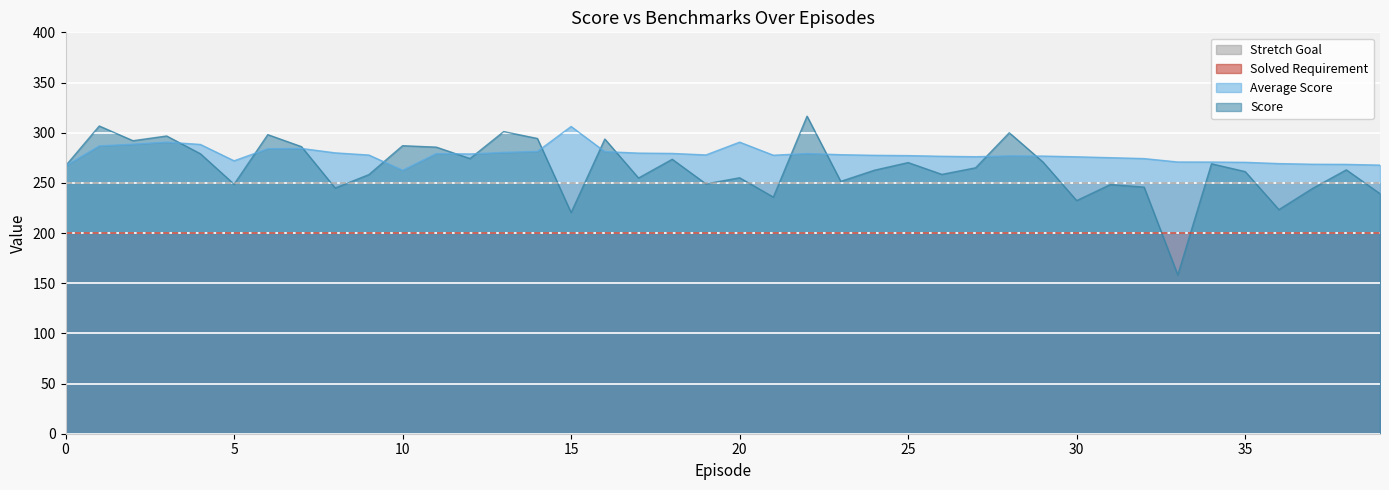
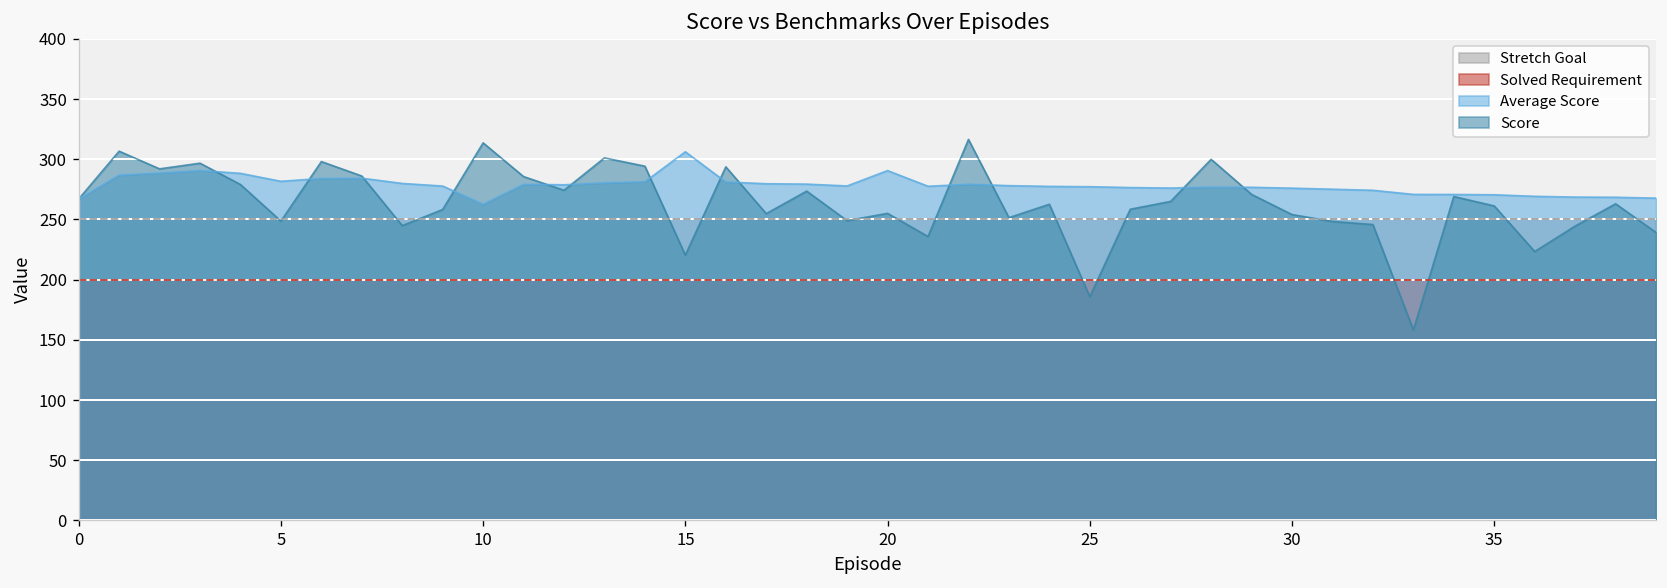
Average Score, 5: 272 -> 282
Score, 10: 287 -> 314
Score, 25: 270 -> 186
Score, 30: 232 -> 254
